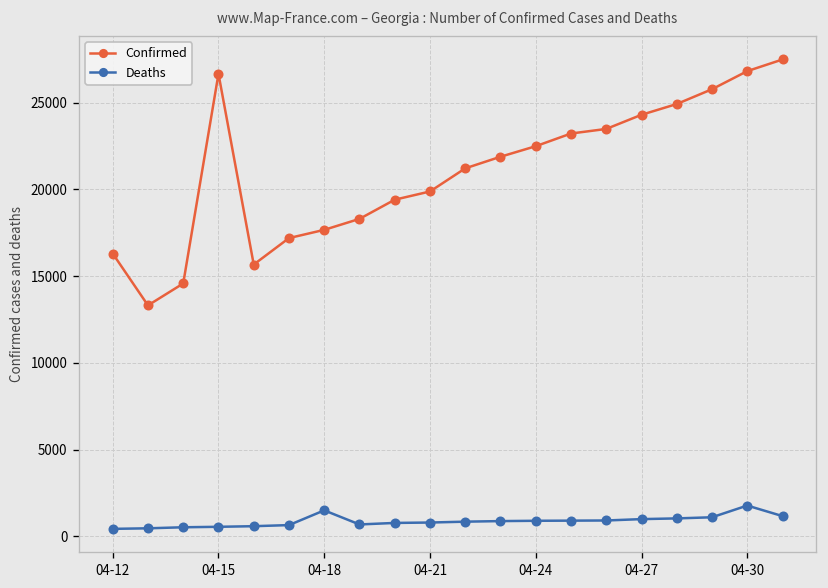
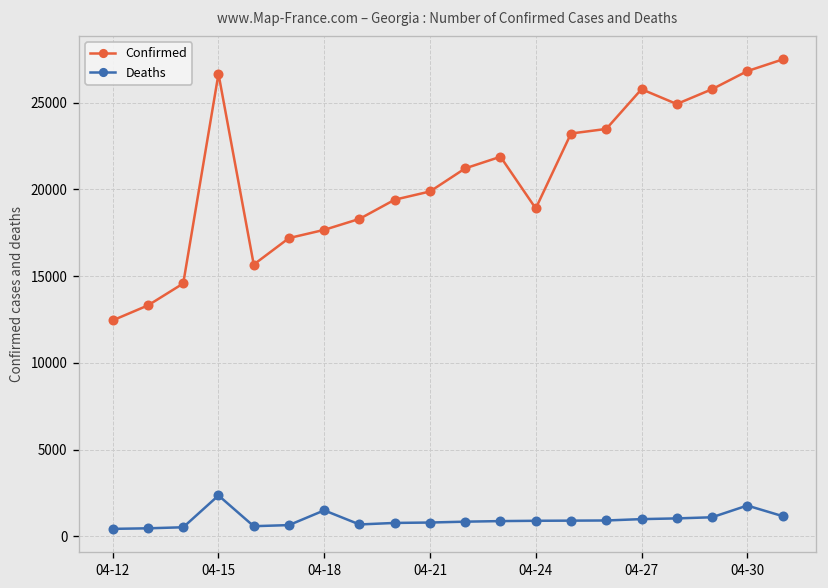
Confirmed, 04-12: 16300 -> 12500
Deaths, 04-15: 600 -> 2400
Confirmed, 04-24: 22500 -> 18900
Confirmed, 04-27: 24300 -> 25800
